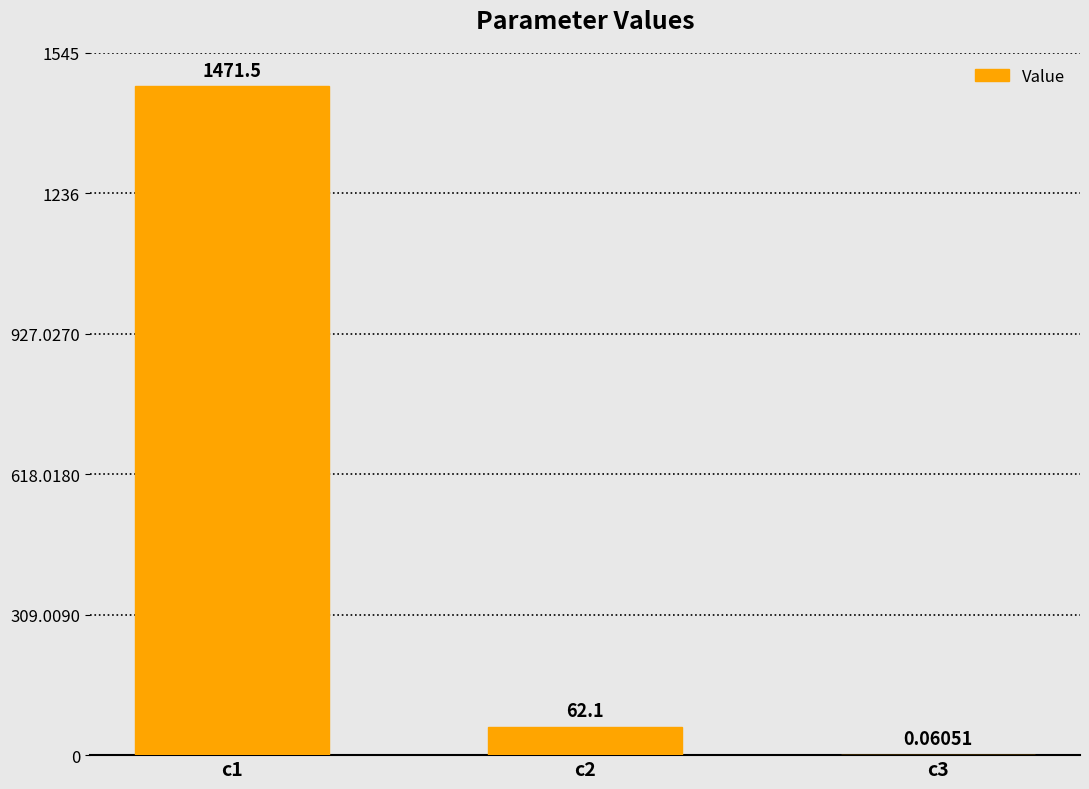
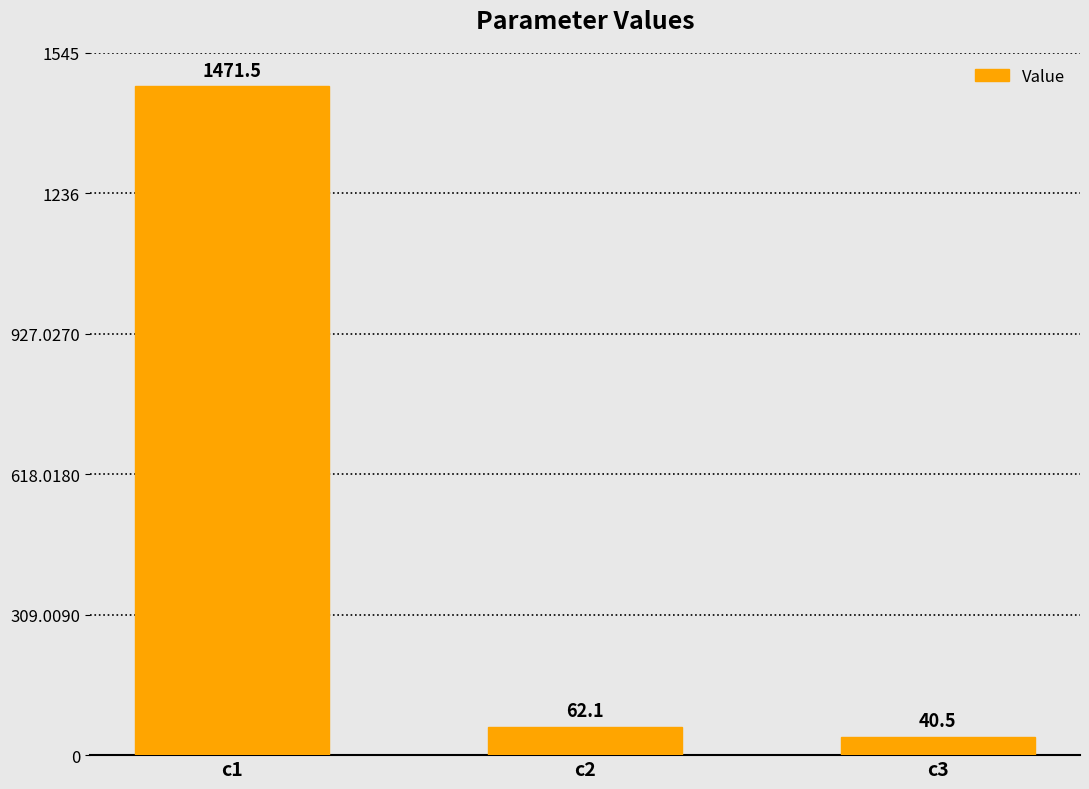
c3: 0.06051 -> 40.5
